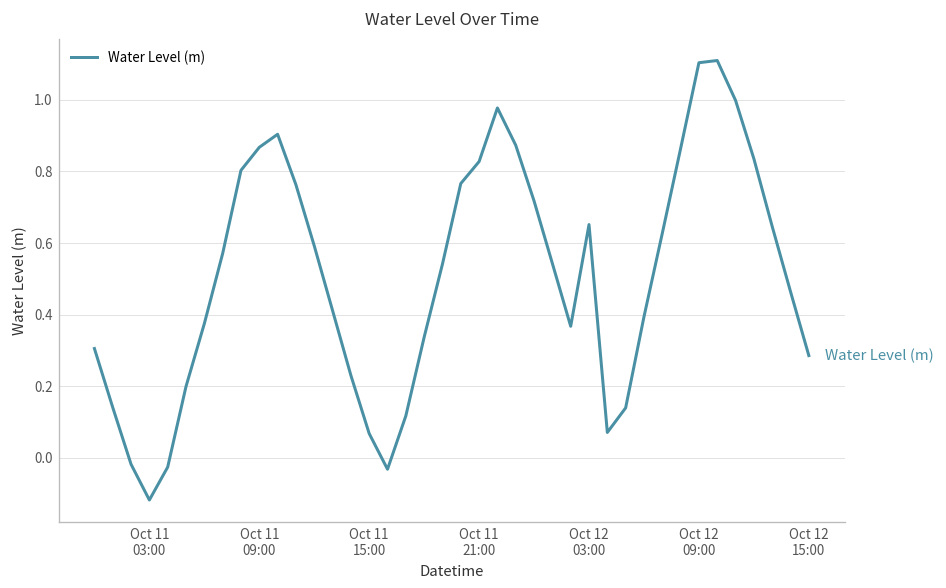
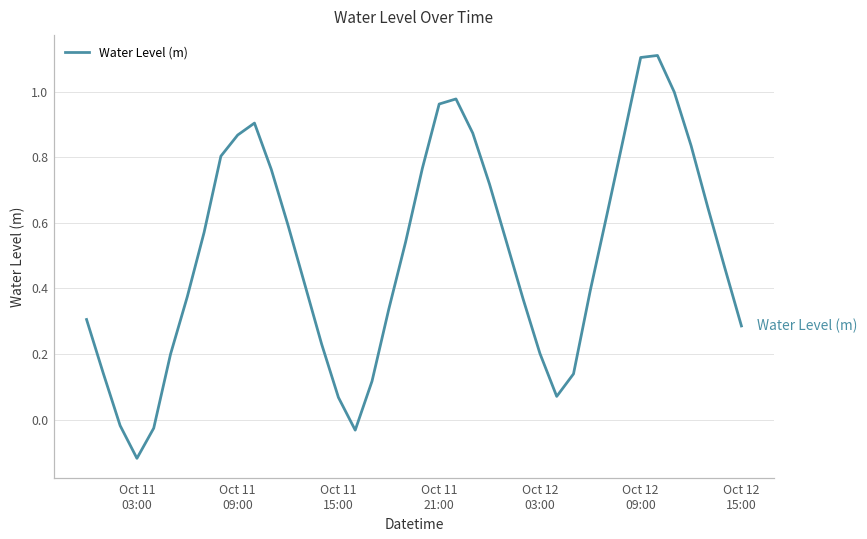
Oct 11 21:00: 0.83 -> 0.96
Oct 12 03:00: 0.65 -> 0.20
